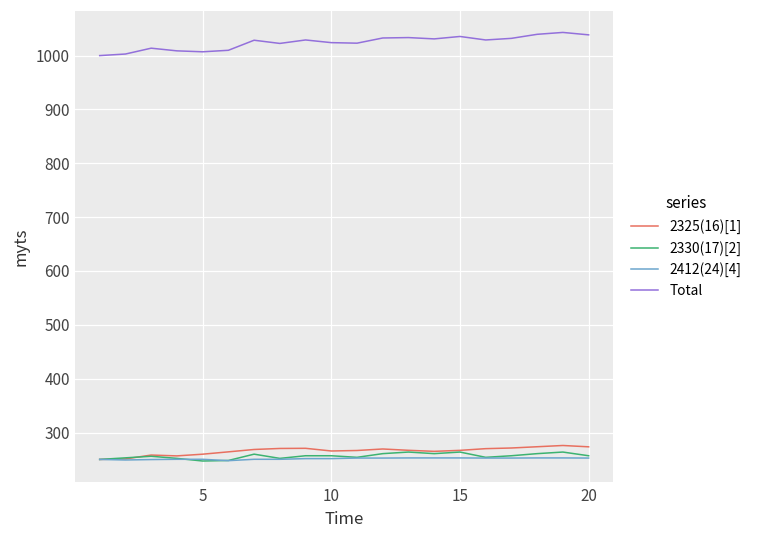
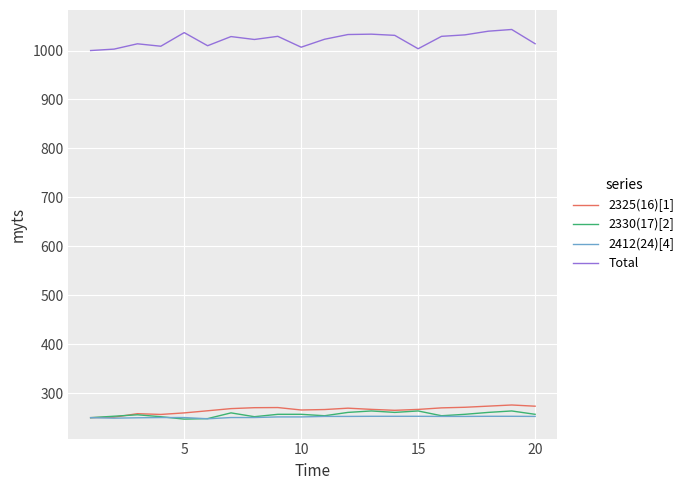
Total, 5: 1010 -> 1040
Total, 10: 1020 -> 1010
Total, 15: 1040 -> 1000
Total, 20: 1040 -> 1010
